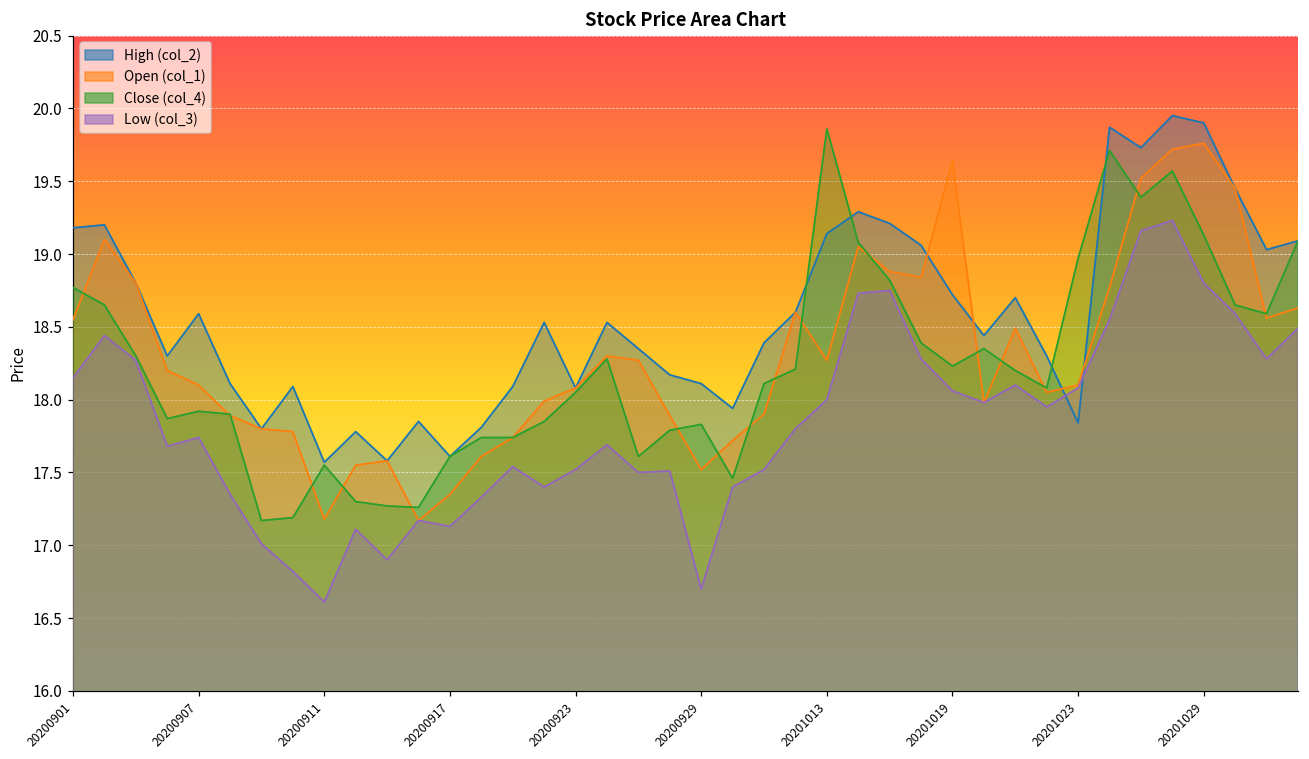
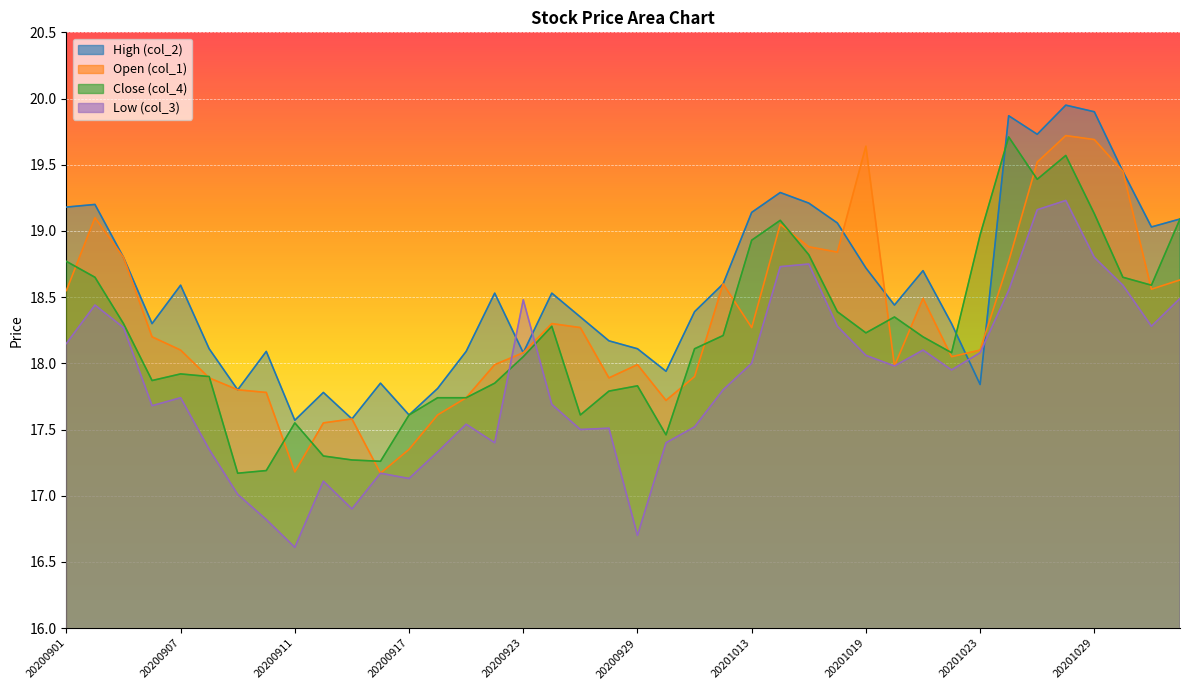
Low (col_3), 20200923: 17.52 -> 18.48
Open (col_1), 20200929: 17.52 -> 17.99
Close (col_4), 20201013: 19.86 -> 18.93
Open (col_1), 20201029: 19.76 -> 19.69
